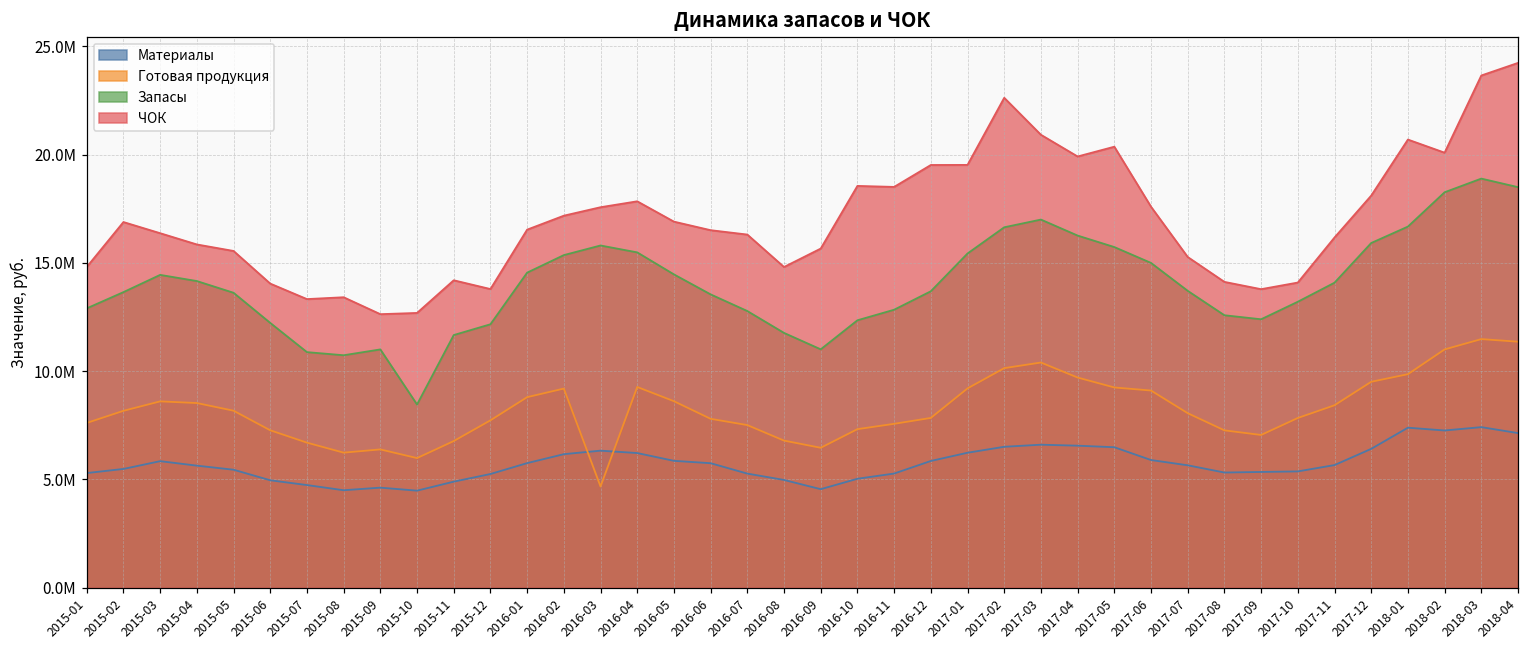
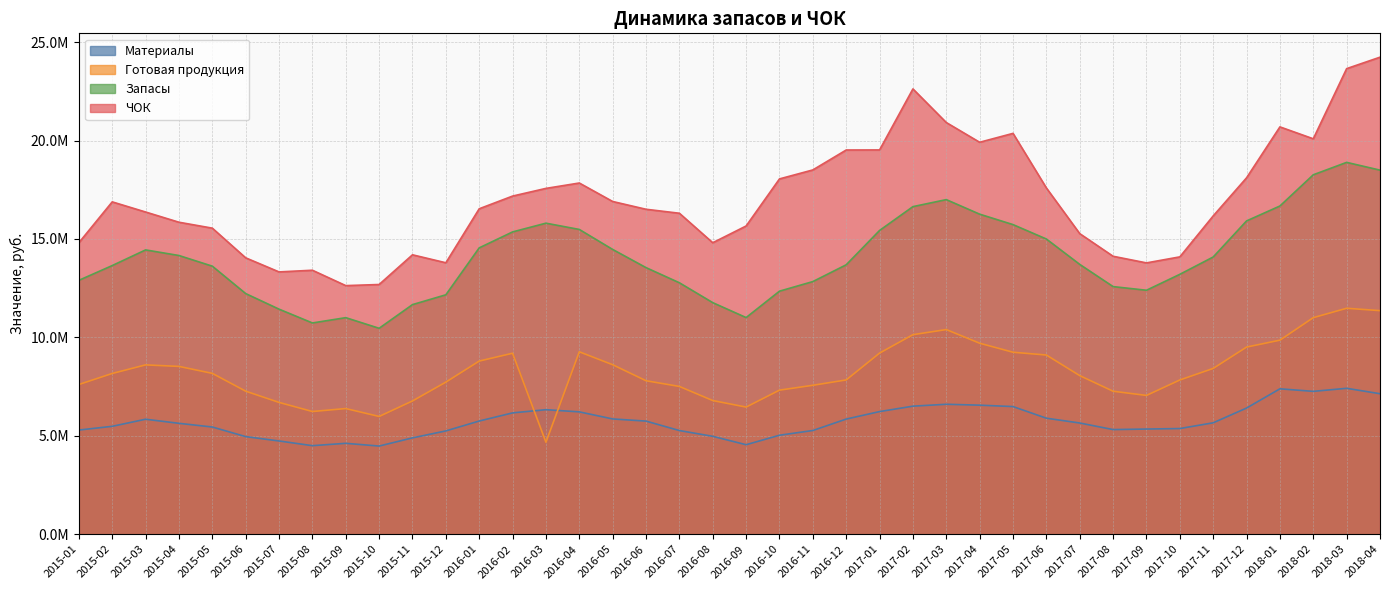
Запасы, 2015-07: 10900000 -> 11400000
Запасы, 2015-10: 8500000 -> 10500000
ЧОК, 2016-10: 18600000 -> 18000000
